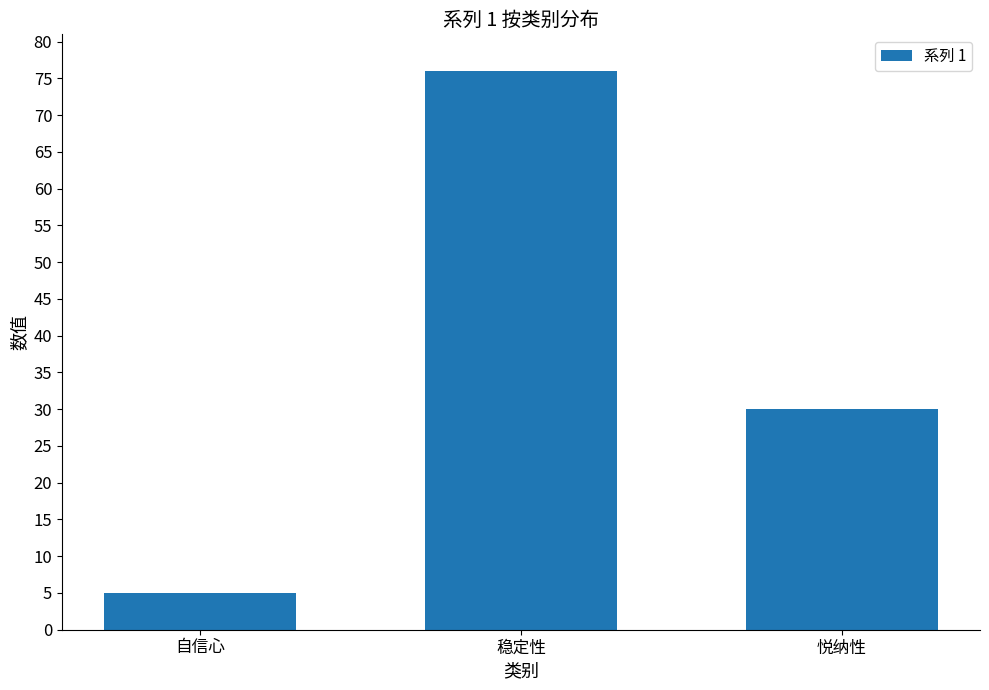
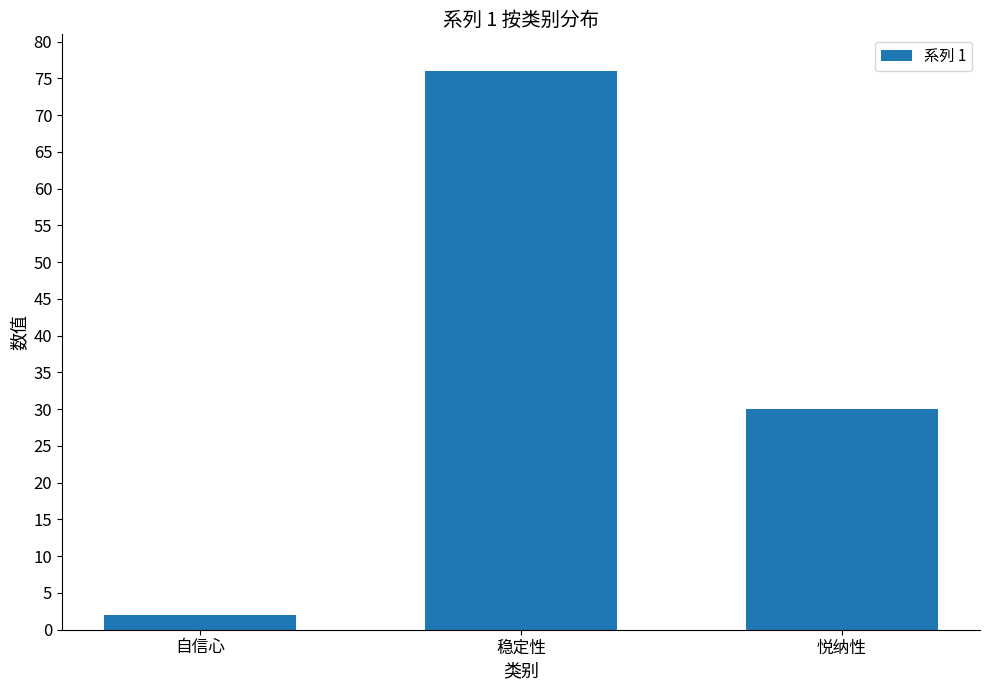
自信心: 5 -> 2
